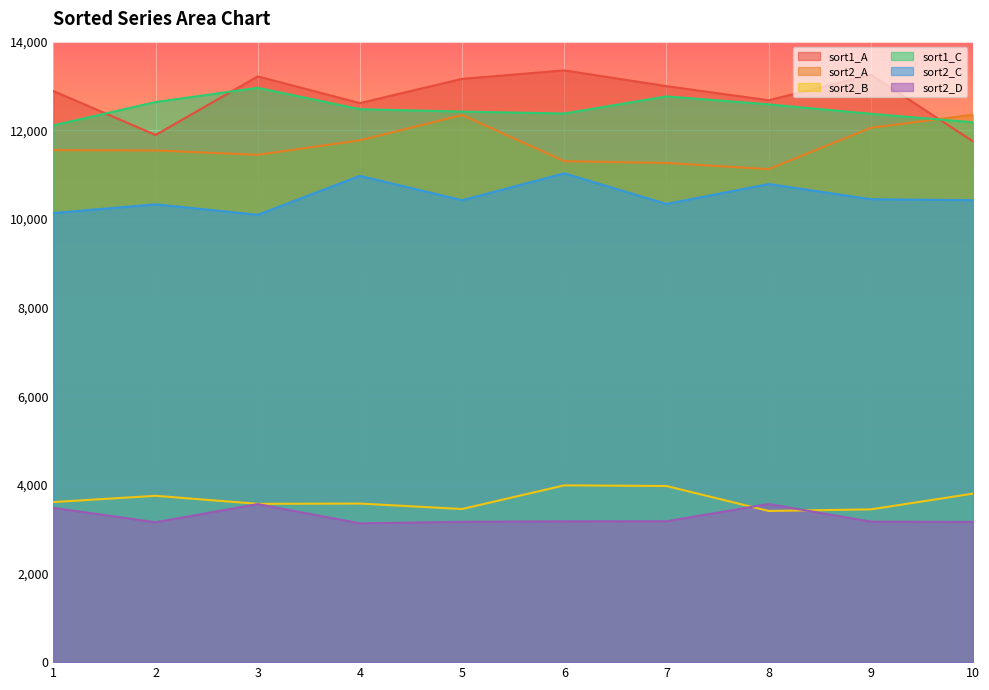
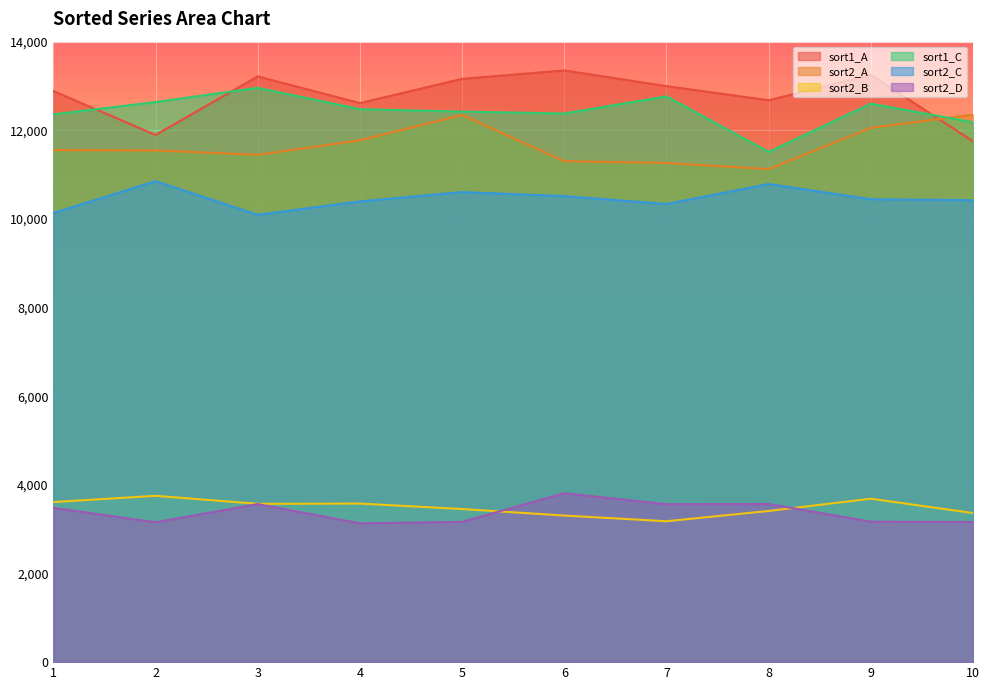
sort1_C, 1: 12,100 -> 12,400
sort2_C, 2: 10,300 -> 10,900
sort2_C, 4: 11,000 -> 10,400
sort2_C, 5: 10,400 -> 10,600
sort2_B, 6: 4,000 -> 3,300
sort2_C, 6: 11,000 -> 10,500
sort2_D, 6: 3,200 -> 3,800
sort2_B, 7: 4,000 -> 3,200
sort2_D, 7: 3,200 -> 3,600
sort1_C, 8: 12,600 -> 11,500
sort2_B, 9: 3,400 -> 3,700
sort1_C, 9: 12,400 -> 12,600
sort2_B, 10: 3,800 -> 3,400
